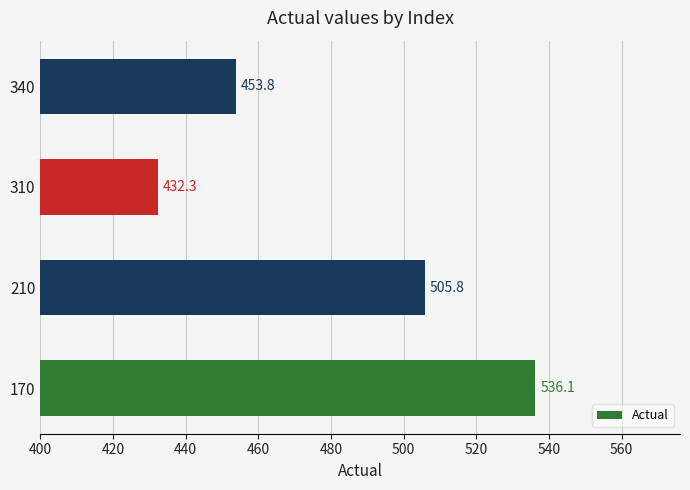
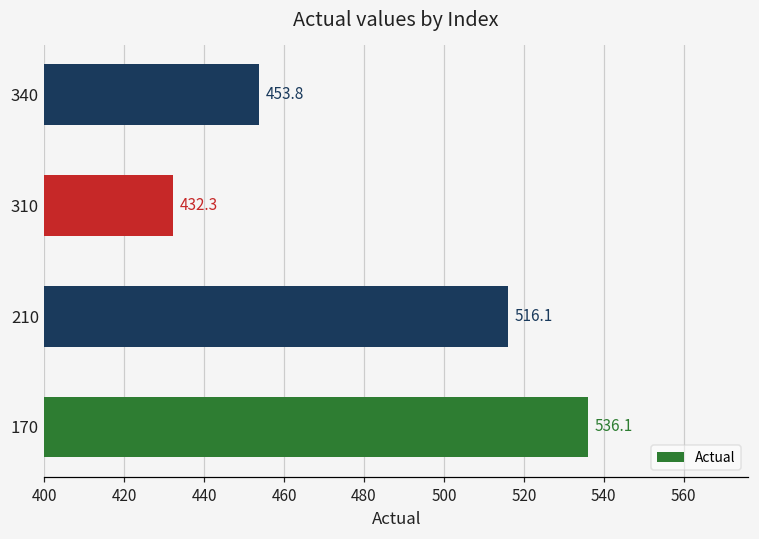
210: 505.8 -> 516.1
